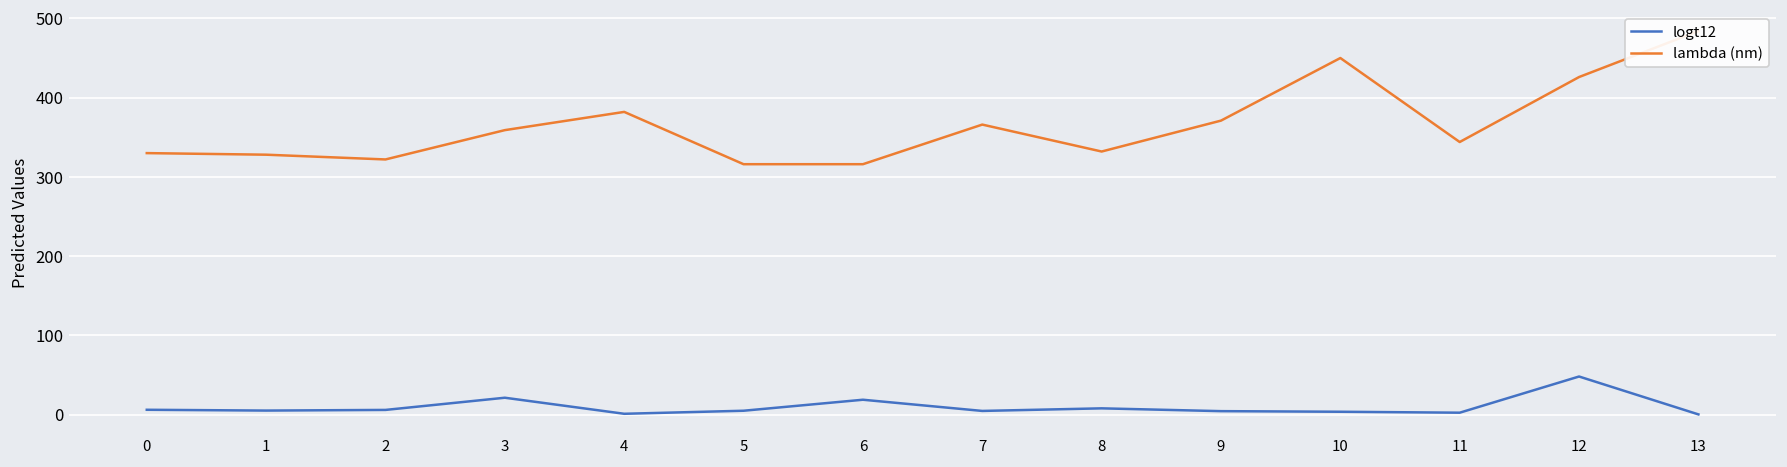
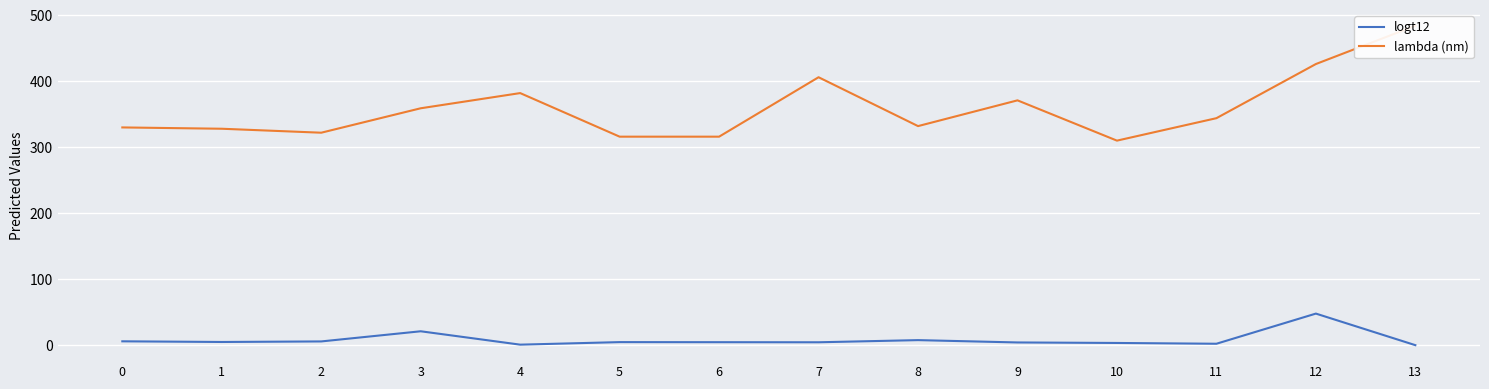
logt12, 6: 20 -> 0
lambda (nm), 7: 370 -> 410
lambda (nm), 10: 450 -> 310
